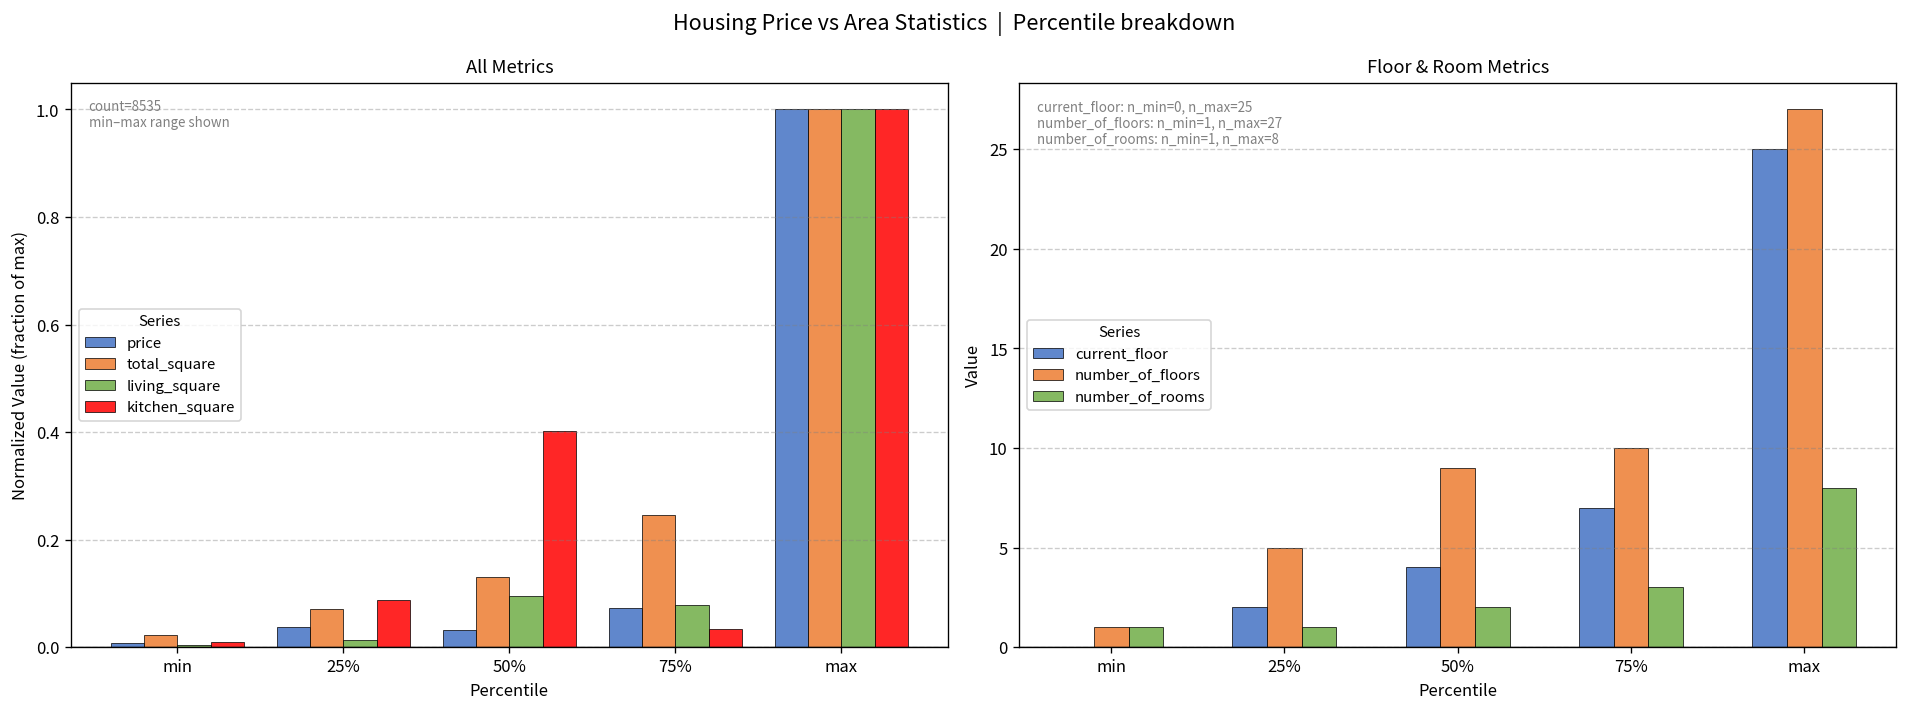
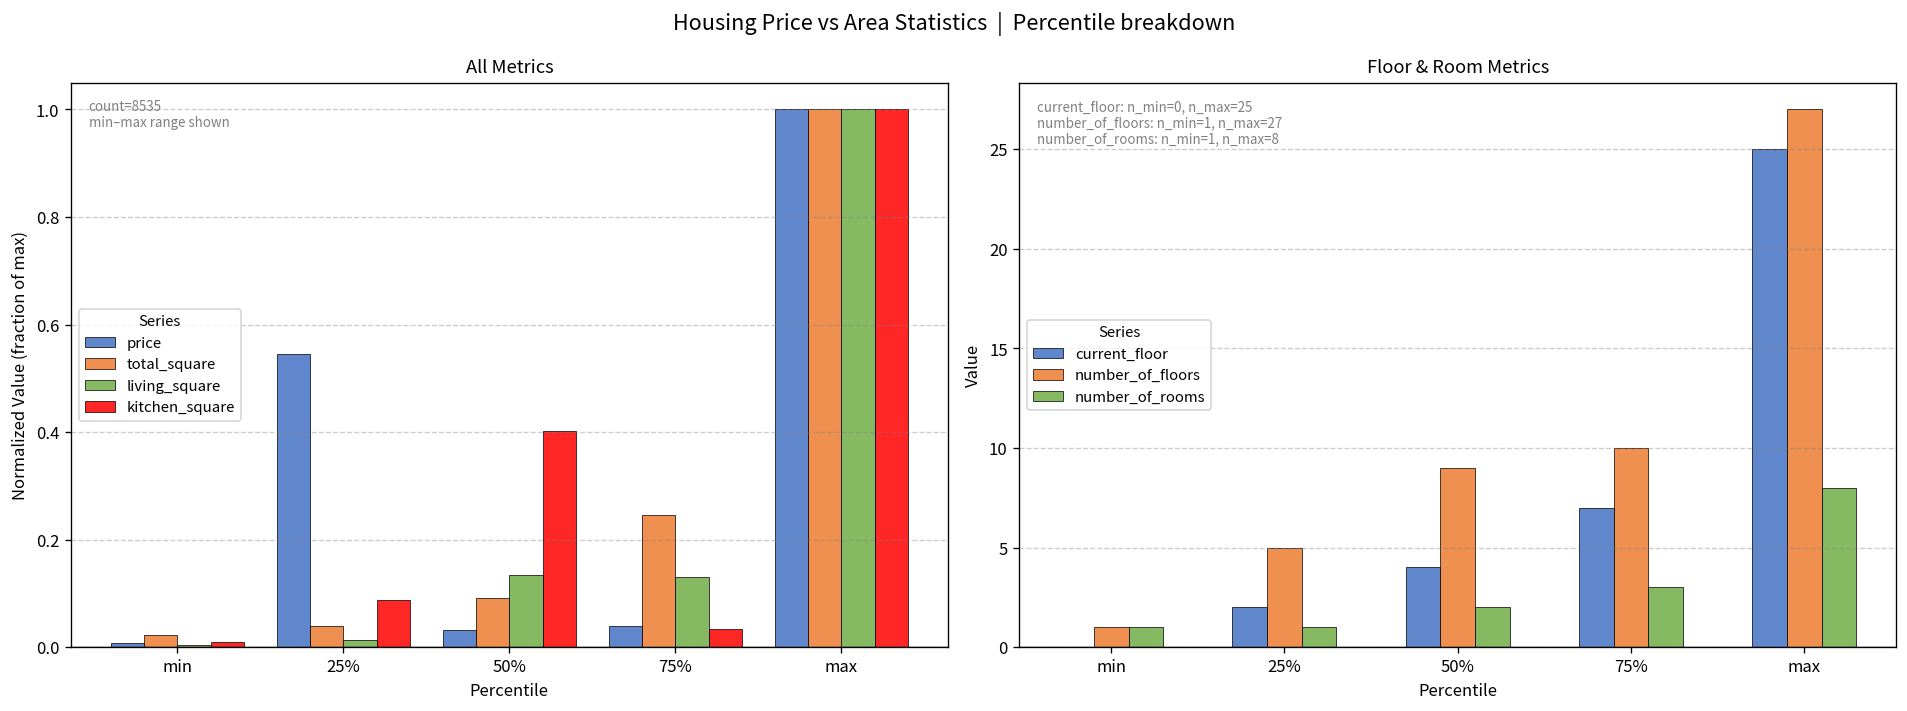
All Metrics, price, 25%: 0.04 -> 0.54
All Metrics, total_square, 25%: 0.07 -> 0.04
All Metrics, total_square, 50%: 0.13 -> 0.09
All Metrics, living_square, 50%: 0.10 -> 0.13
All Metrics, price, 75%: 0.07 -> 0.04
All Metrics, living_square, 75%: 0.08 -> 0.13
